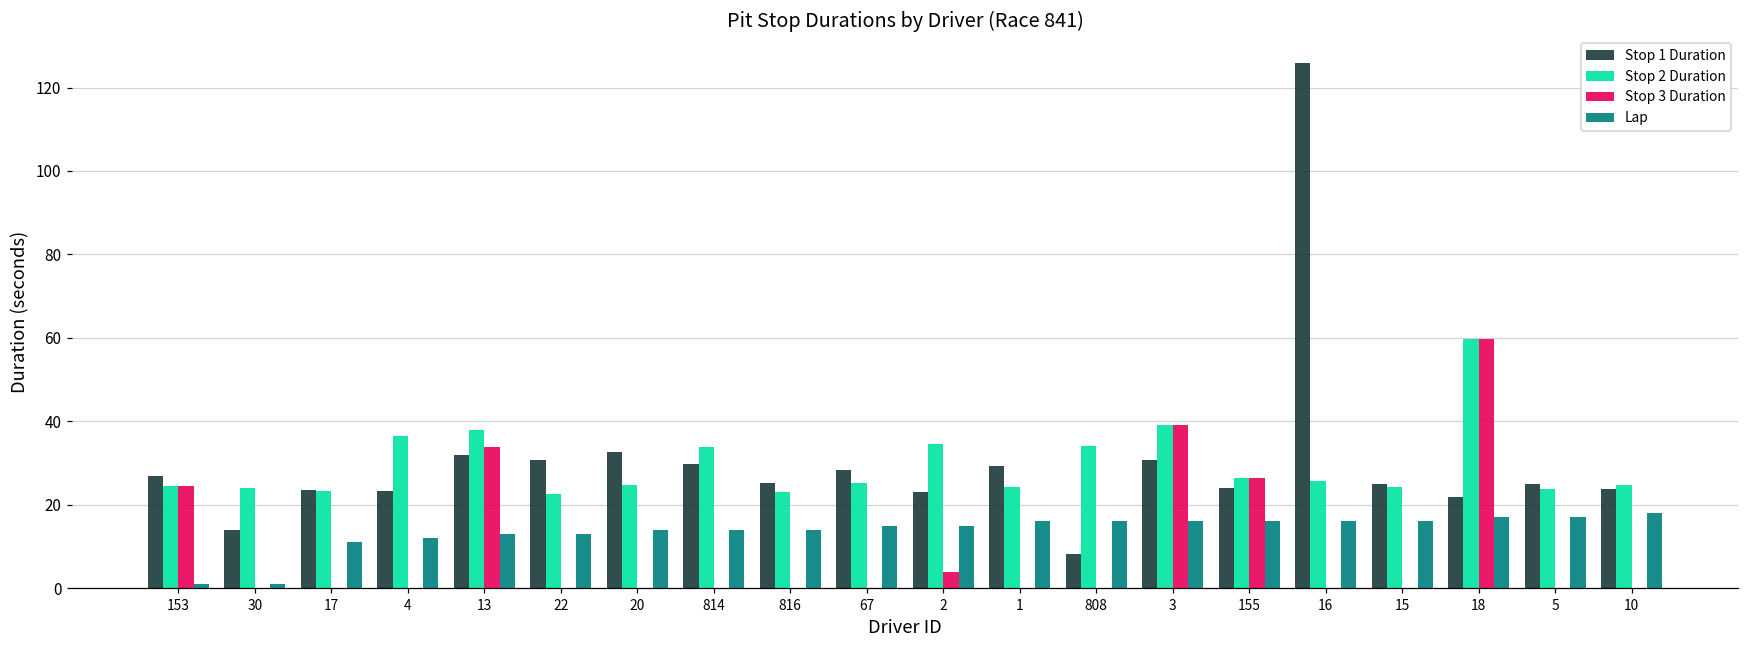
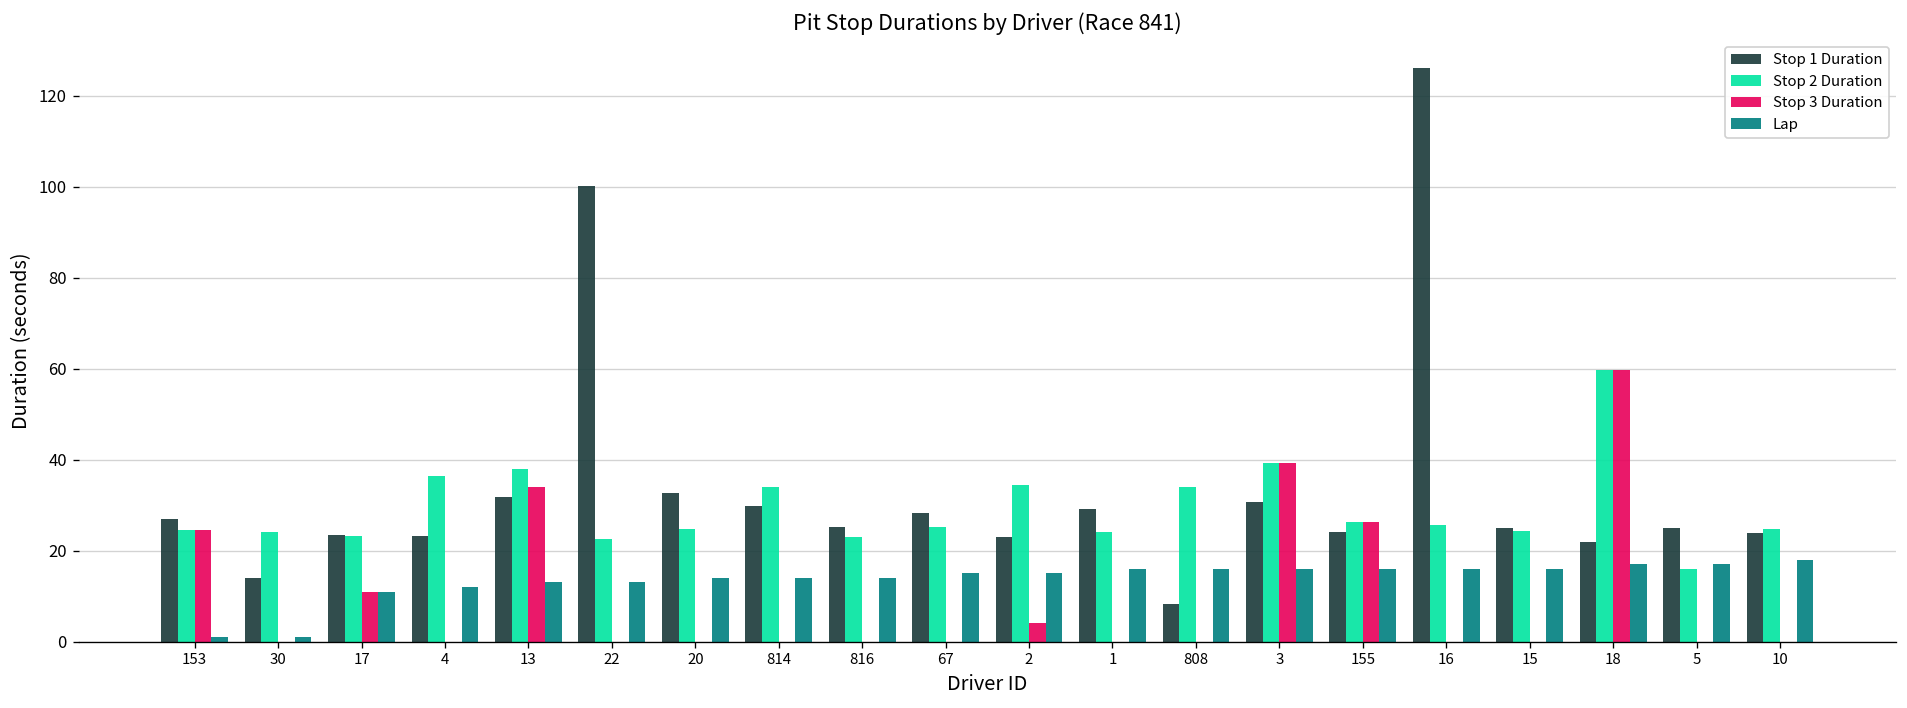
Stop 3 Duration, 17: 0 -> 11
Stop 1 Duration, 22: 31 -> 100
Stop 2 Duration, 5: 24 -> 16
